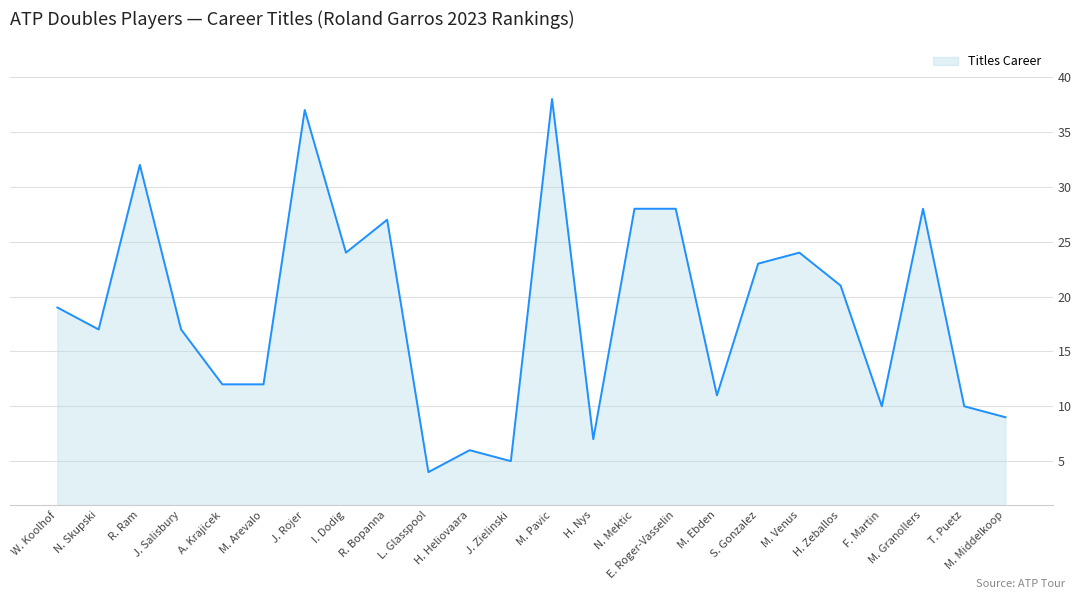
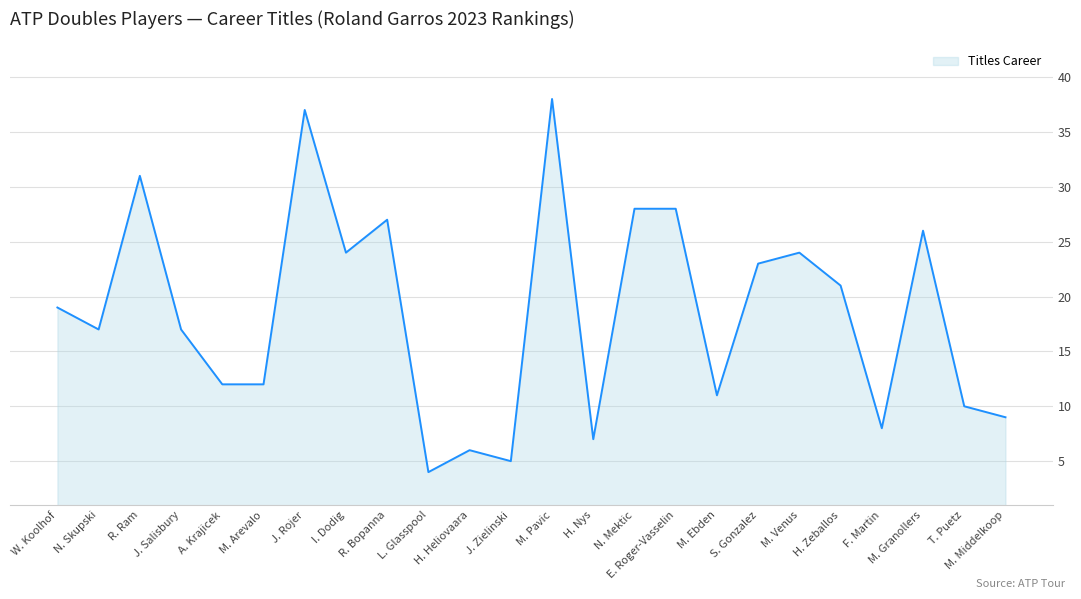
R. Ram: 32 -> 31
F. Martin: 10 -> 8
M. Granollers: 28 -> 26
